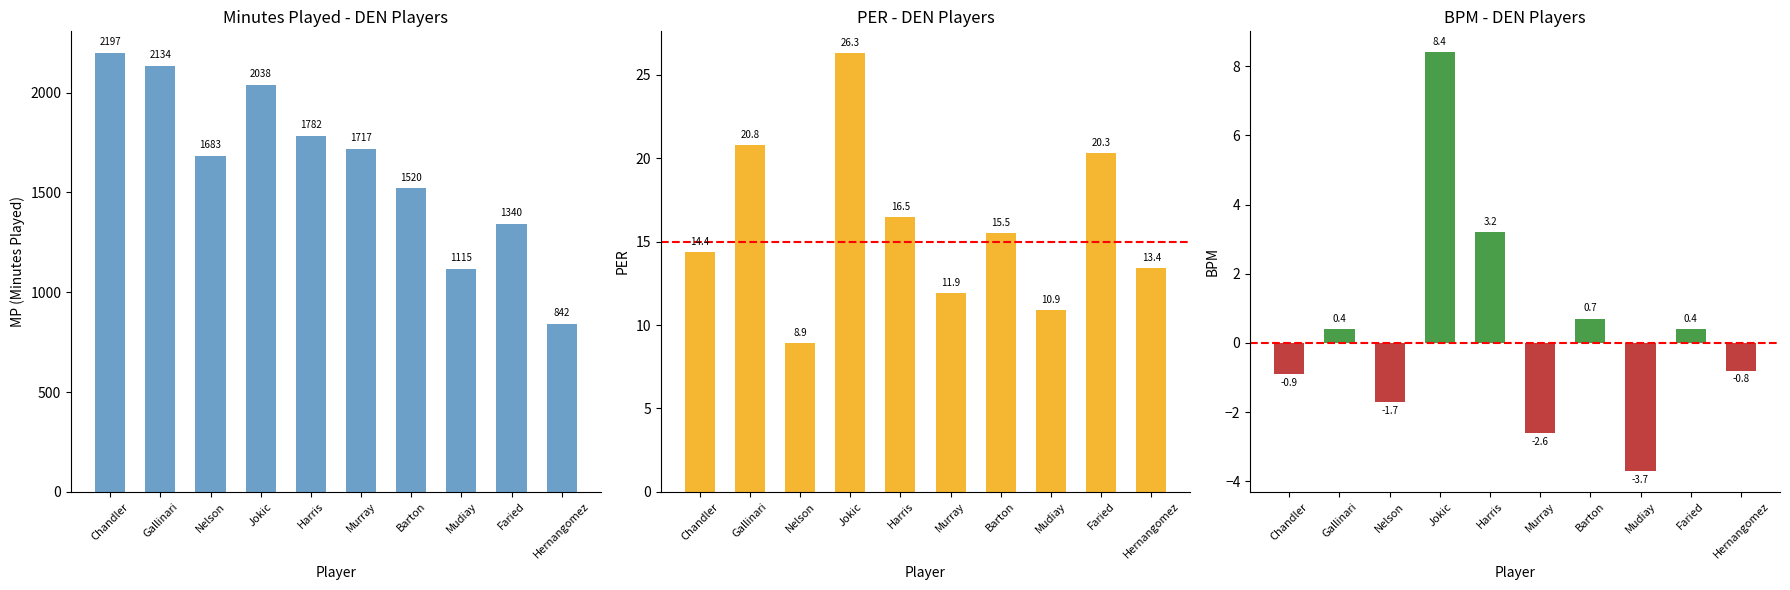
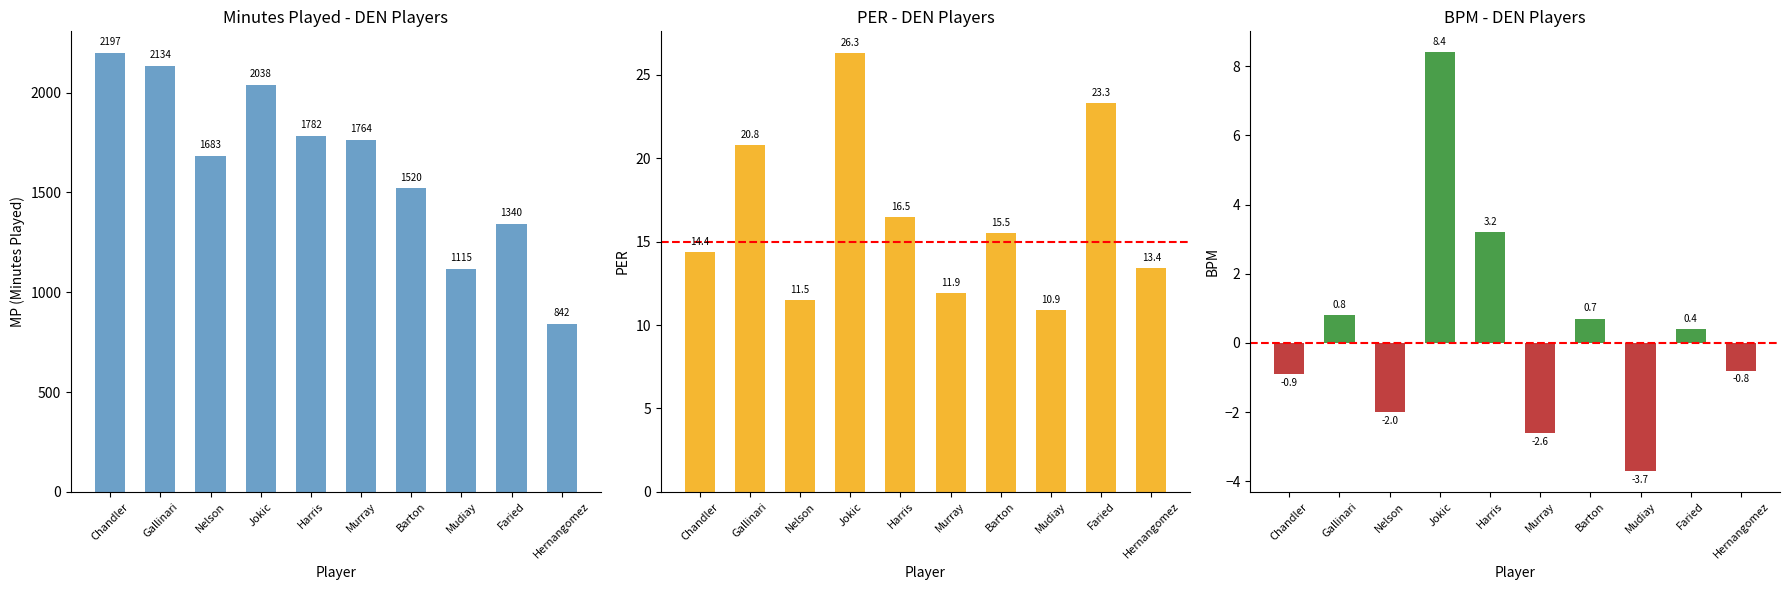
Minutes Played - DEN Players, Murray: 1717 -> 1764
PER - DEN Players, Nelson: 8.9 -> 11.5
PER - DEN Players, Faried: 20.3 -> 23.3
BPM - DEN Players, Gallinari: 0.4 -> 0.8
BPM - DEN Players, Nelson: -1.7 -> -2.0
